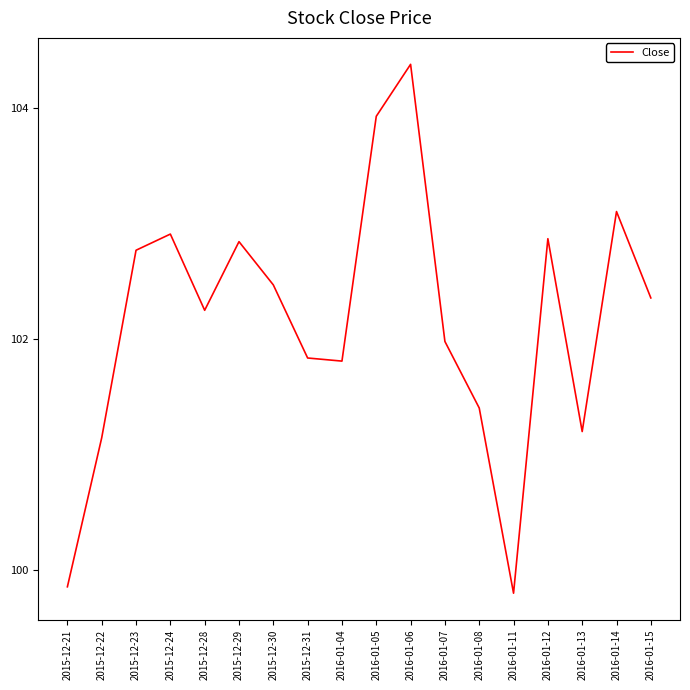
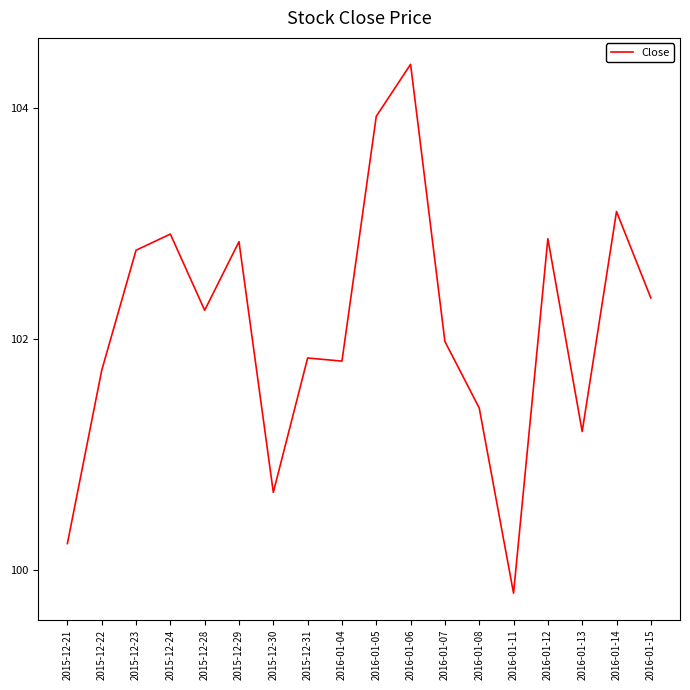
2015-12-21: 99.86 -> 100.23
2015-12-22: 101.15 -> 101.73
2015-12-30: 102.47 -> 100.67
